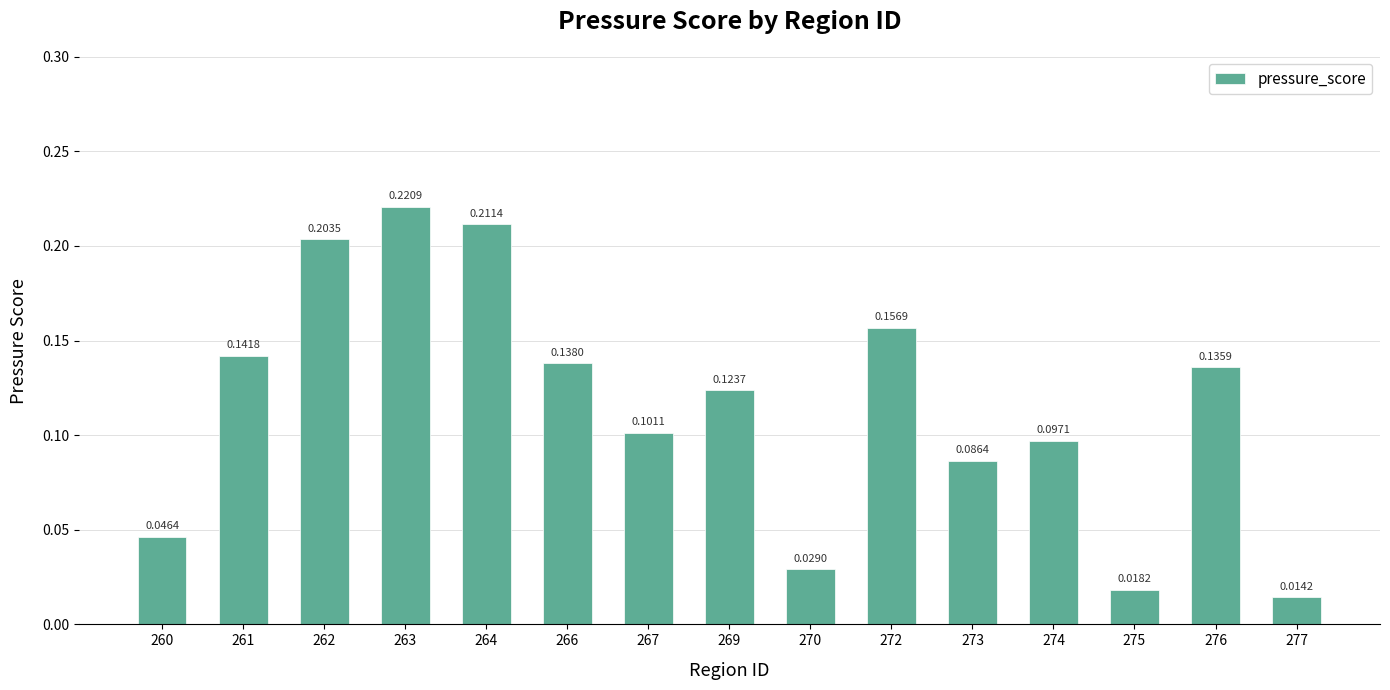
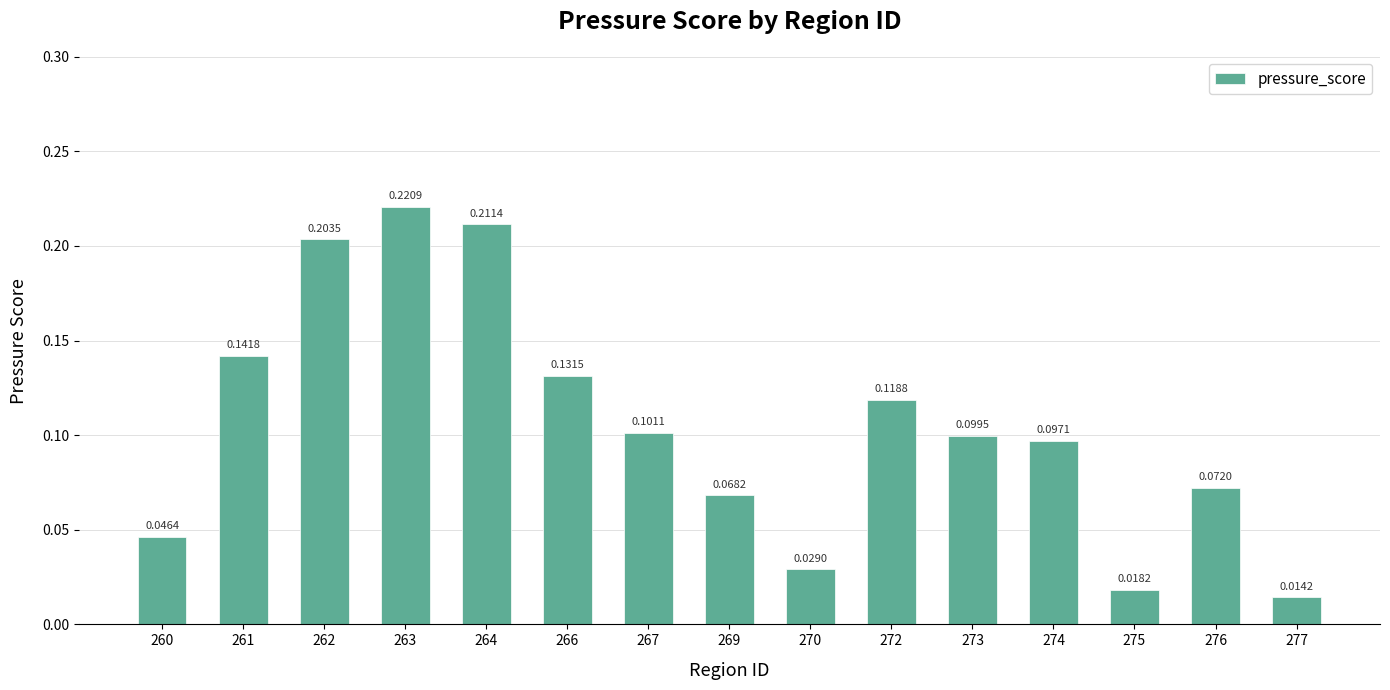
266: 0.1380 -> 0.1315
269: 0.1237 -> 0.0682
272: 0.1569 -> 0.1188
273: 0.0864 -> 0.0995
276: 0.1359 -> 0.0720
